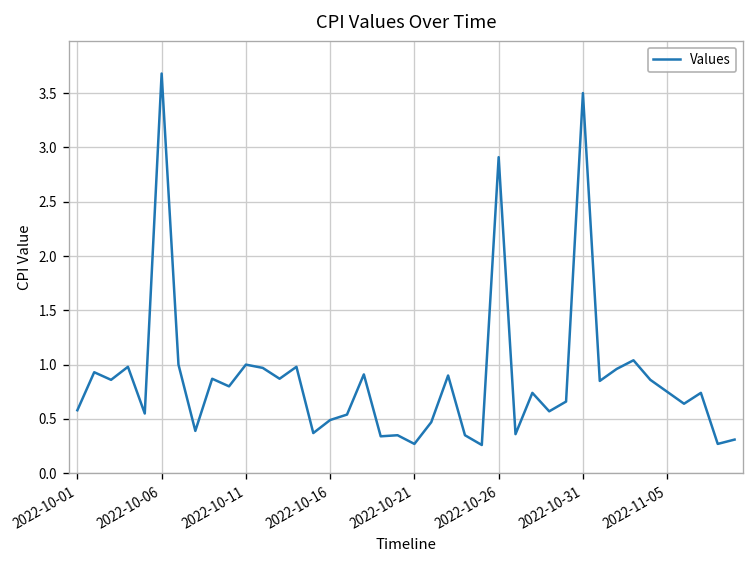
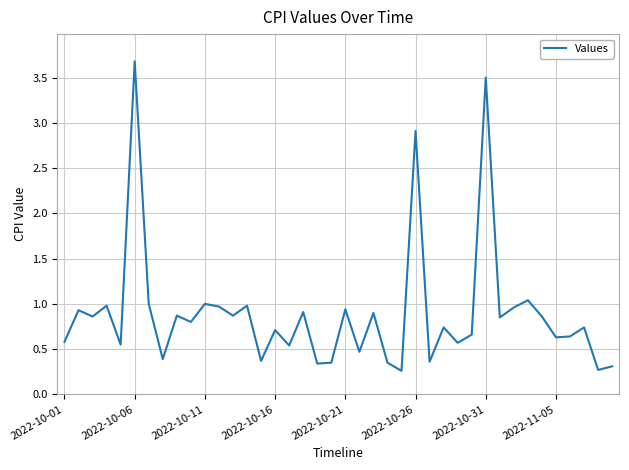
2022-10-16: 0.5 -> 0.7
2022-10-21: 0.3 -> 0.9
2022-11-05: 0.8 -> 0.6
